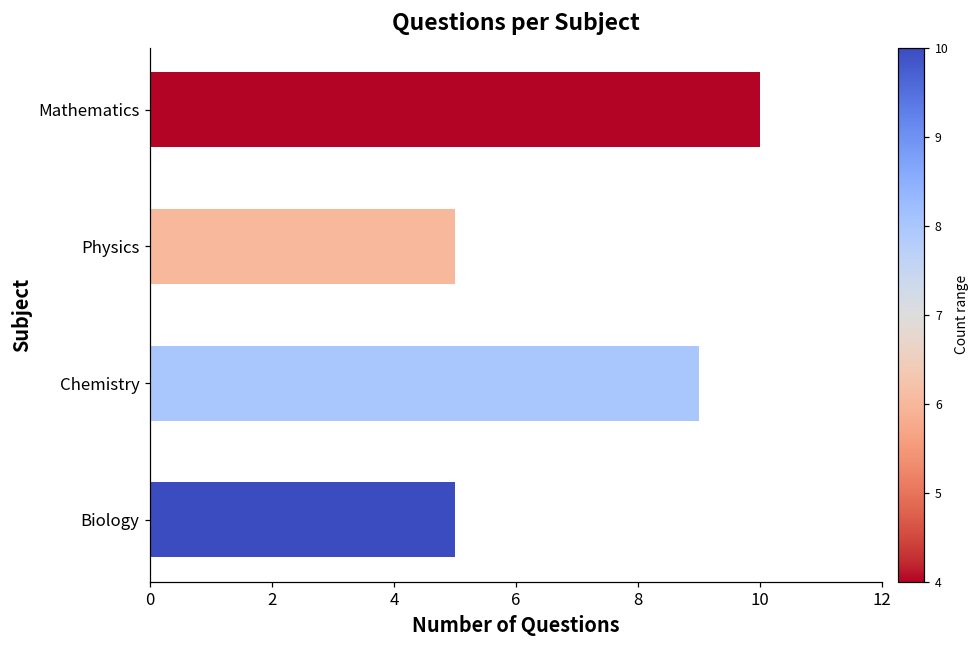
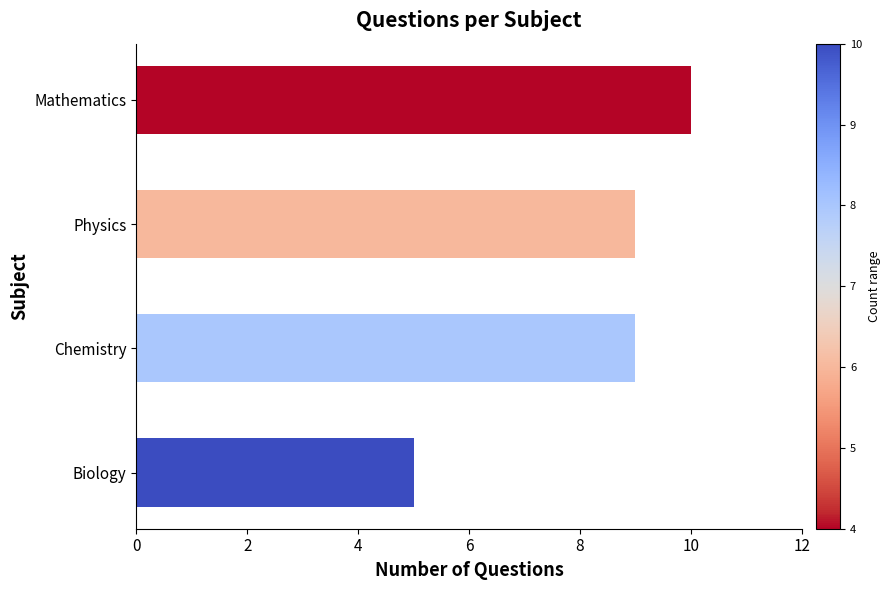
Physics: 5 -> 9
